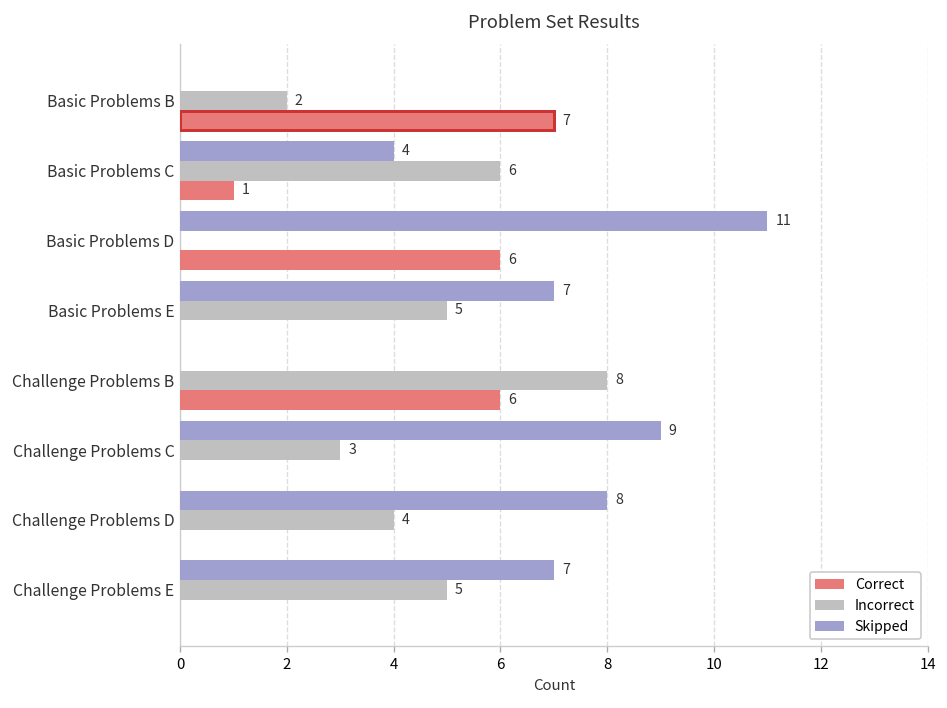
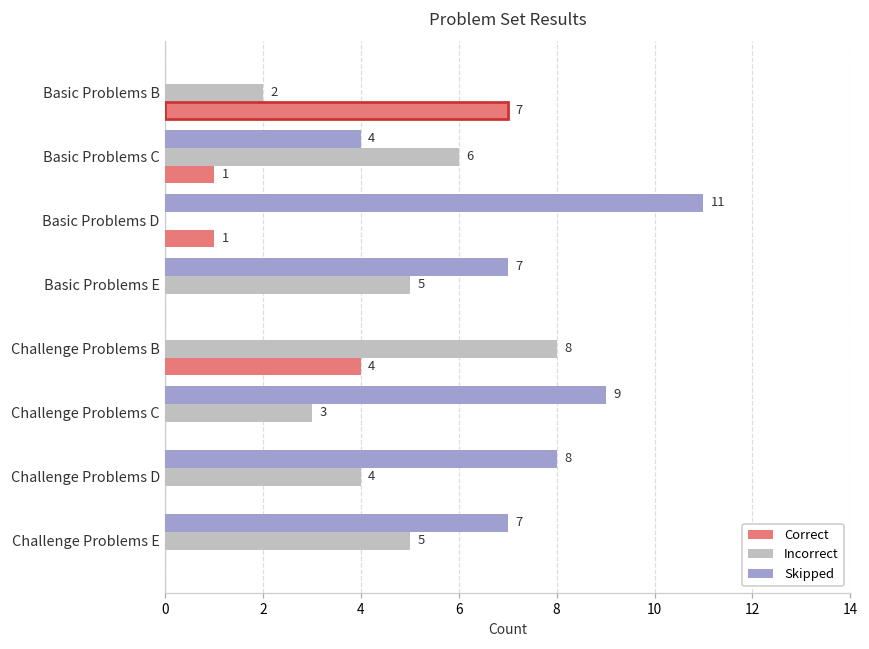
Correct, Basic Problems D: 6 -> 1
Correct, Challenge Problems B: 6 -> 4
